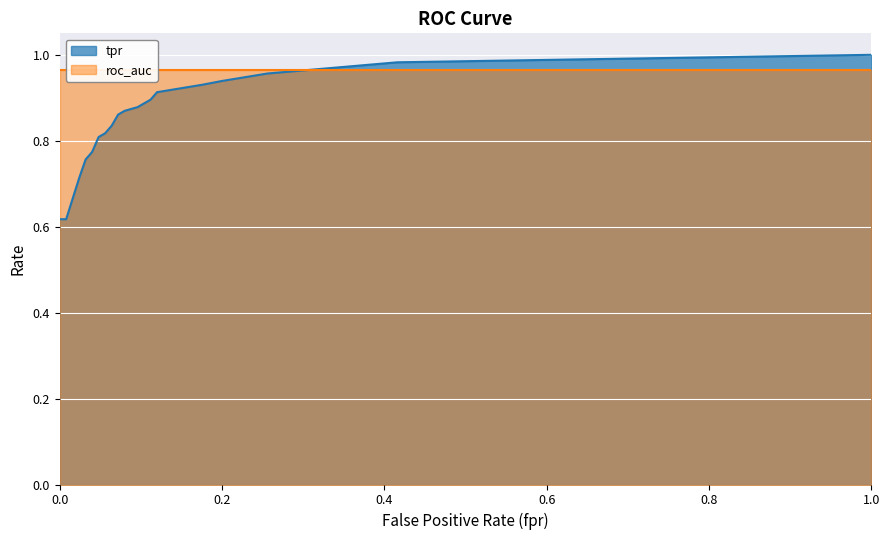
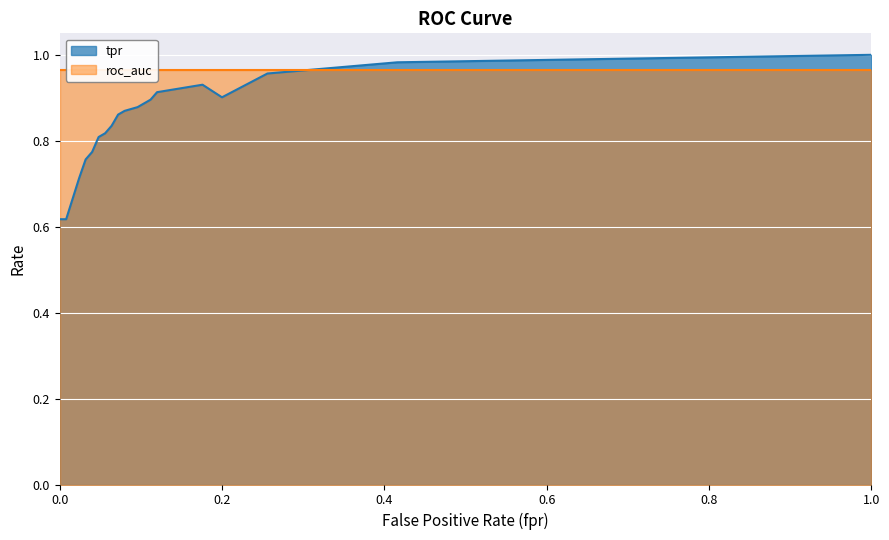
tpr, 0.2: 0.94 -> 0.90
